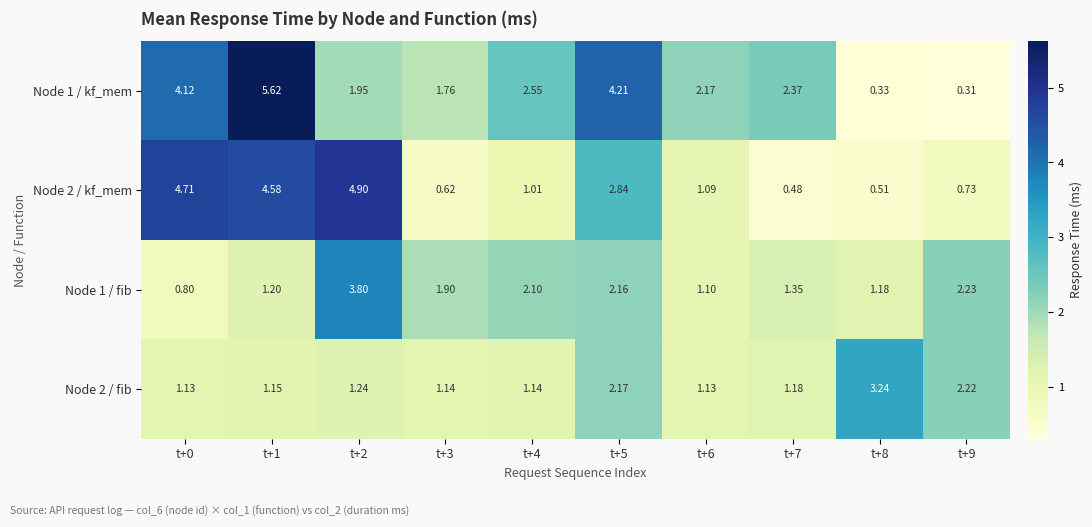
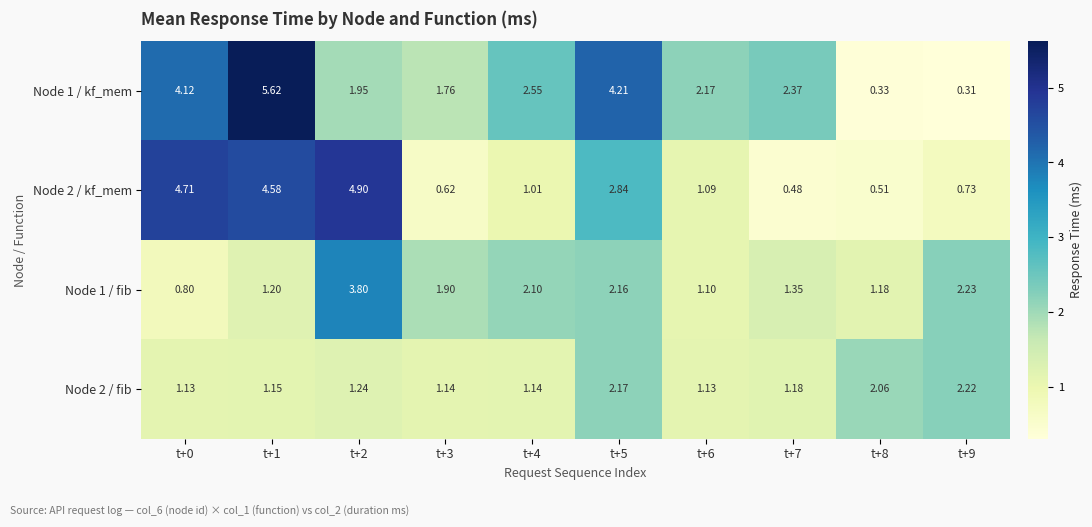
Node 2 / fib, t+8: 3.24 -> 2.06
